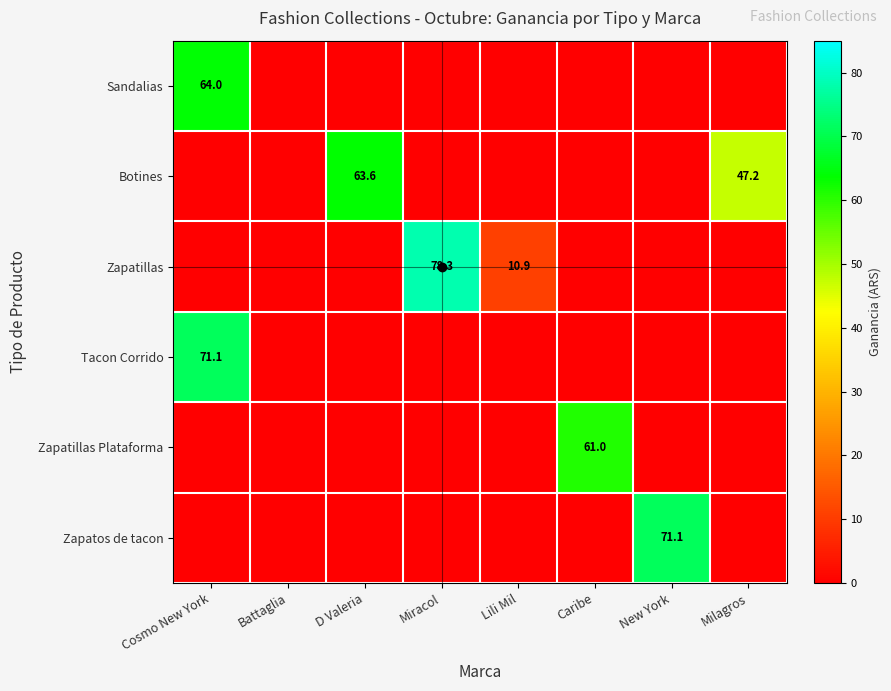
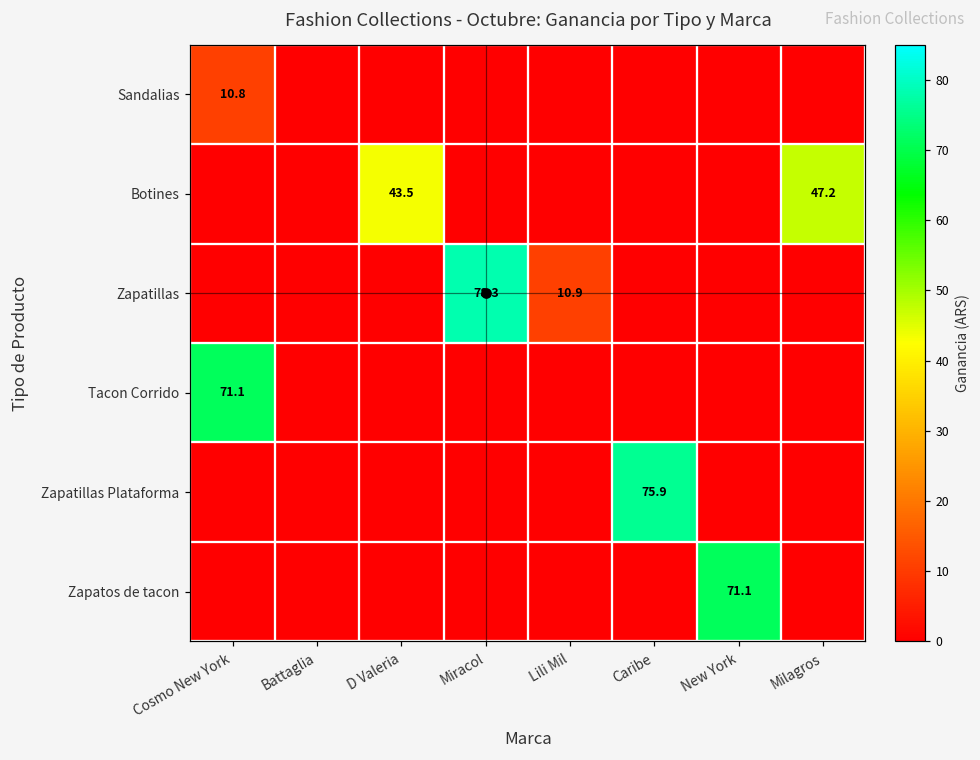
Sandalias, Cosmo New York: 64.0 -> 10.8
Botines, D Valeria: 63.6 -> 43.5
Zapatillas Plataforma, Caribe: 61.0 -> 75.9
